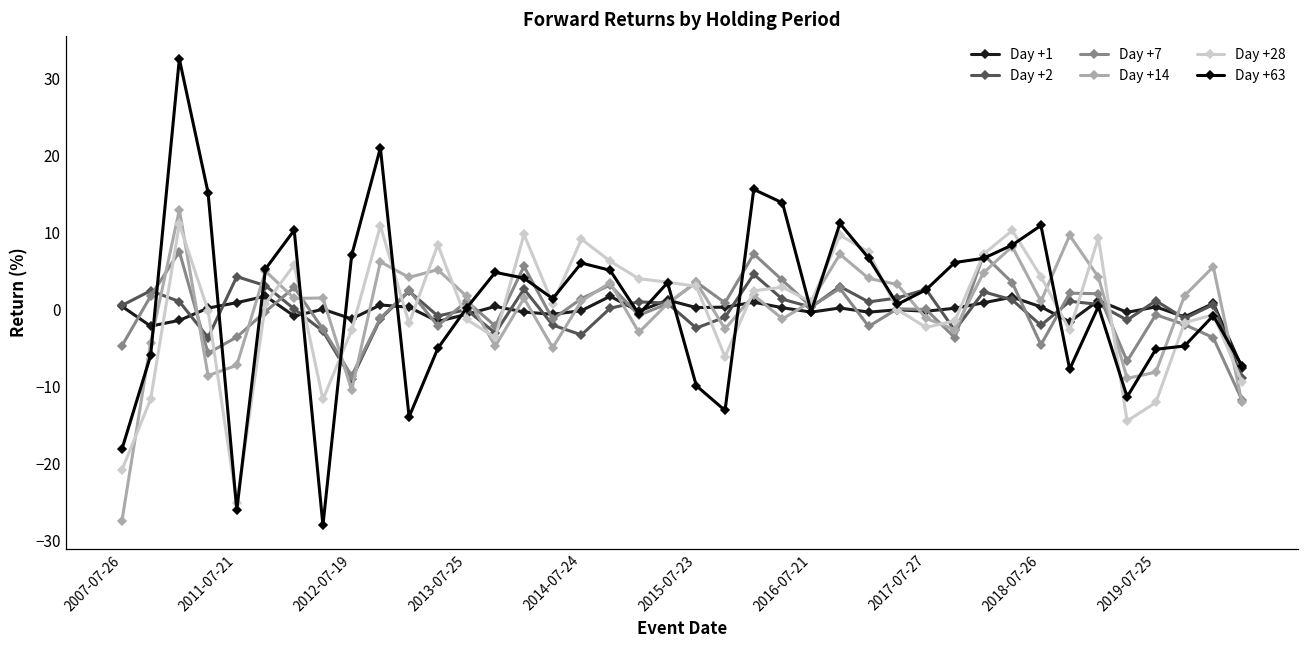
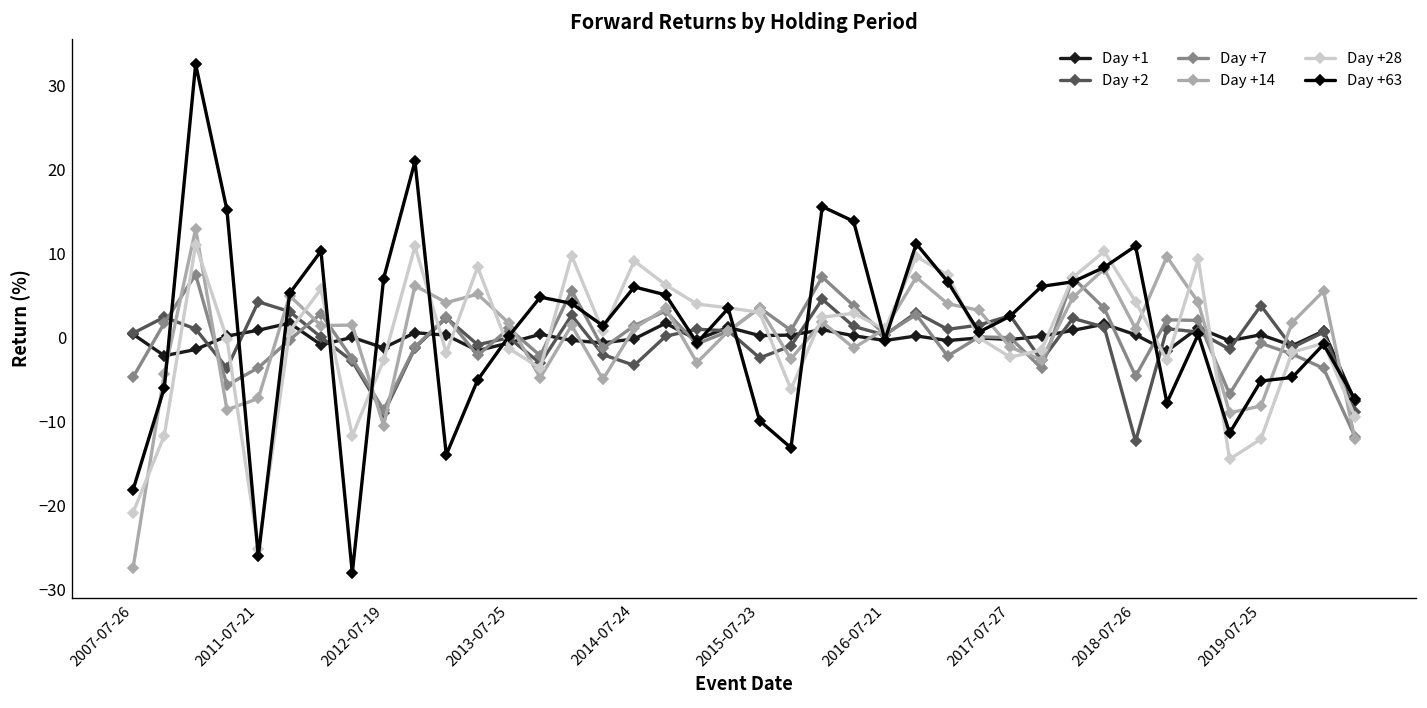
Day +2, 2018-07-26: -2 -> -12
Day +2, 2019-07-25: 1 -> 4
